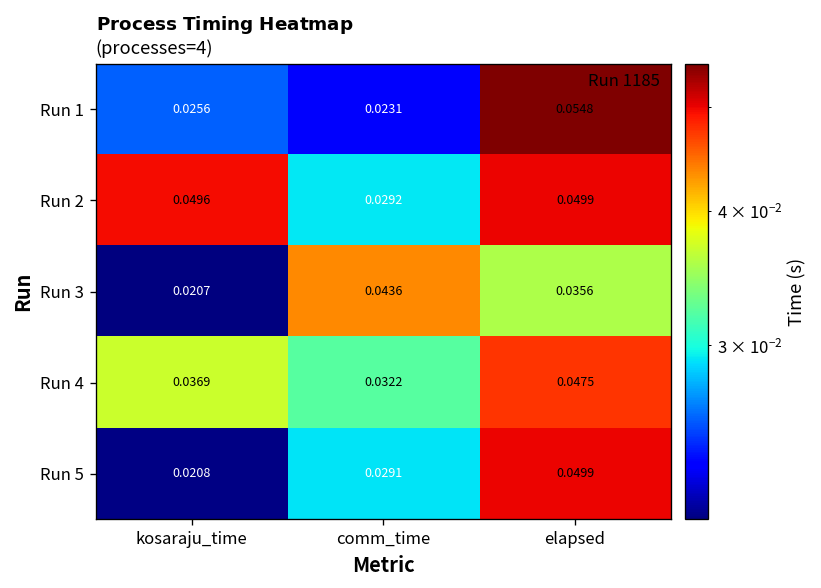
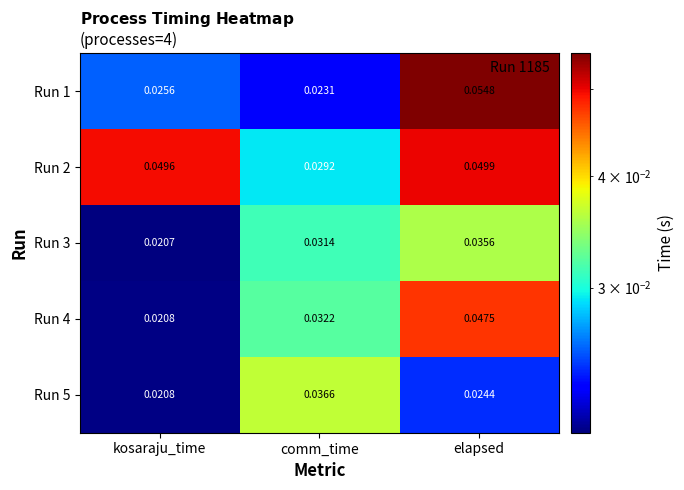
Run 3, comm_time: 0.0436 -> 0.0314
Run 4, kosaraju_time: 0.0369 -> 0.0208
Run 5, comm_time: 0.0291 -> 0.0366
Run 5, elapsed: 0.0499 -> 0.0244
